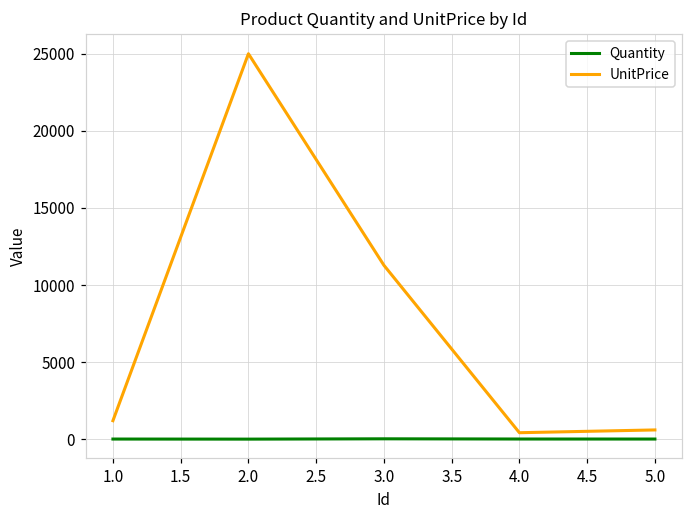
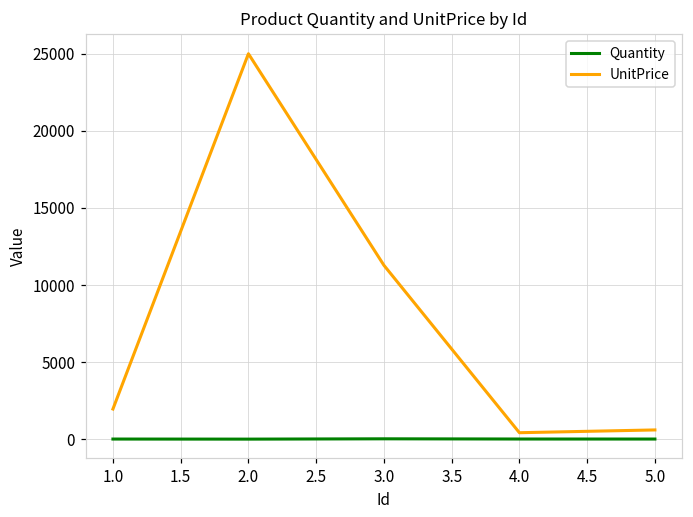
UnitPrice, 1.0: 1200 -> 2000
